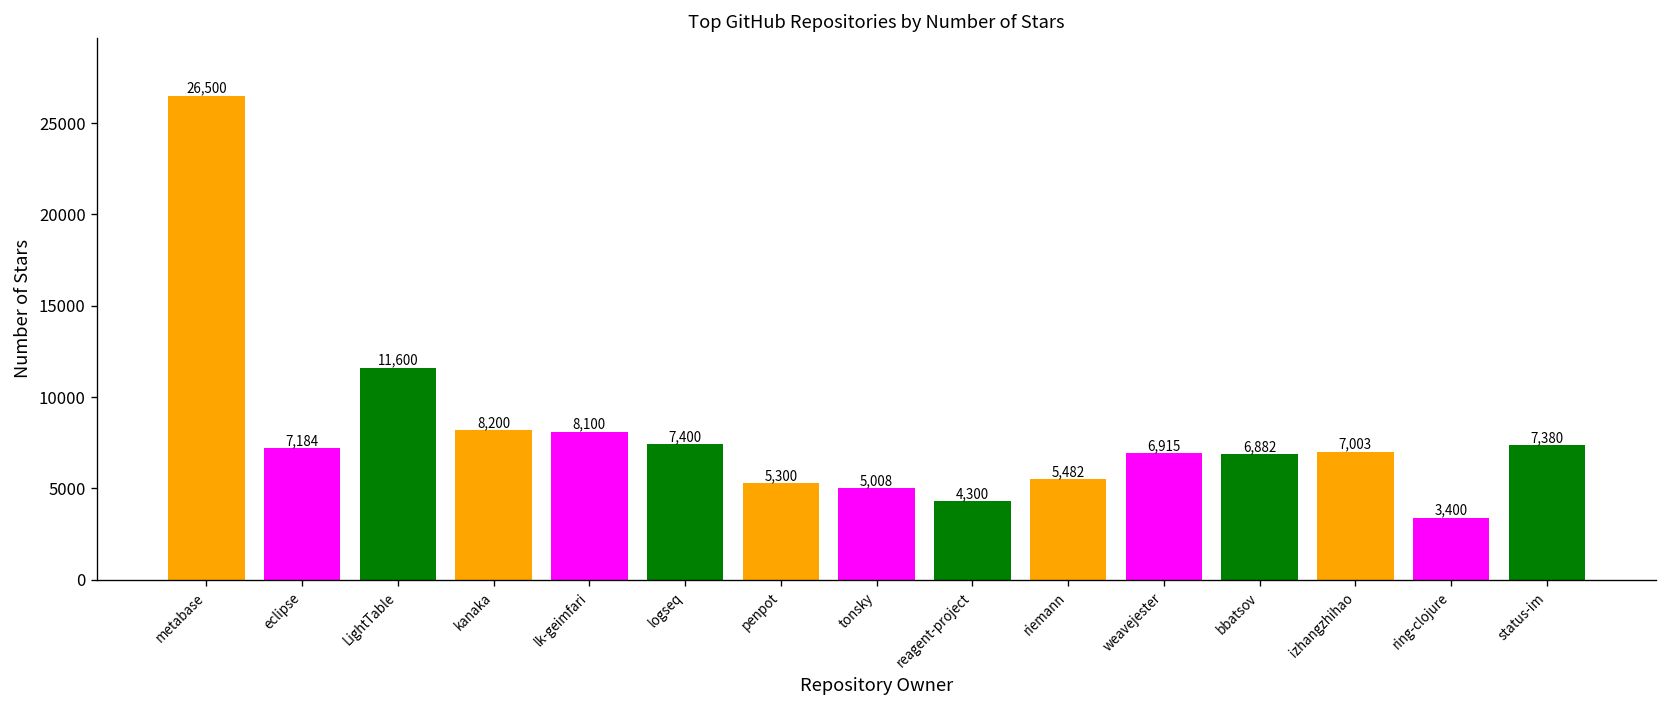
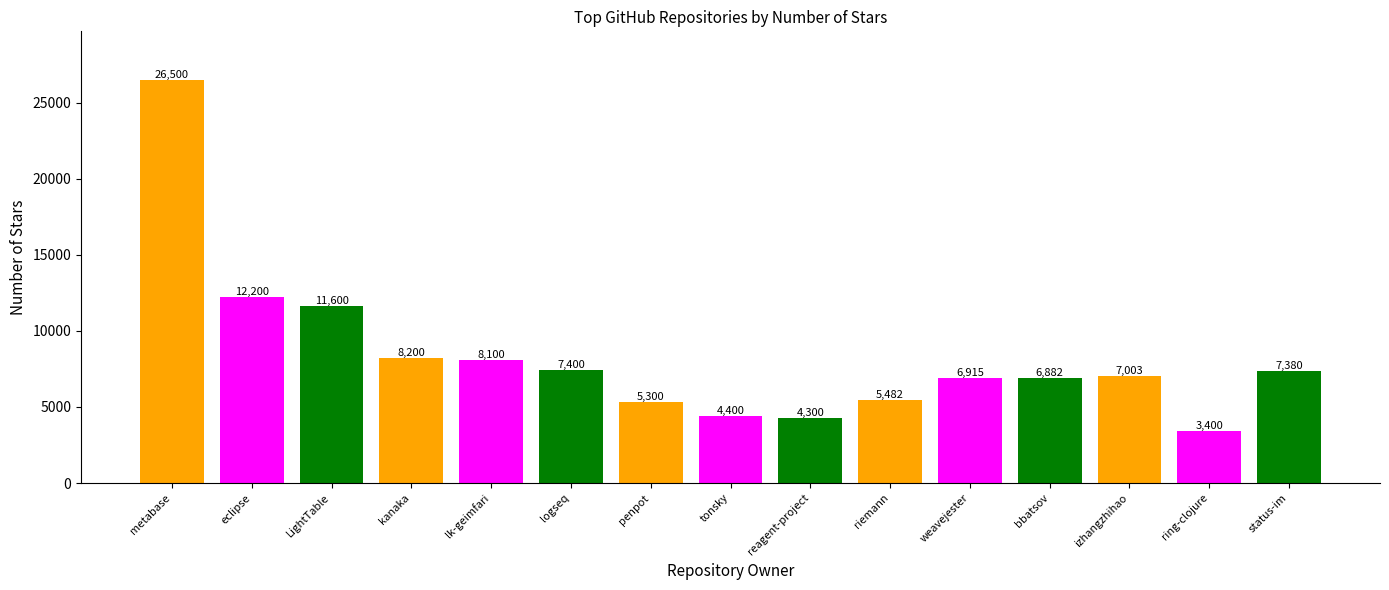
eclipse: 7,184 -> 12,200
tonsky: 5,008 -> 4,400
